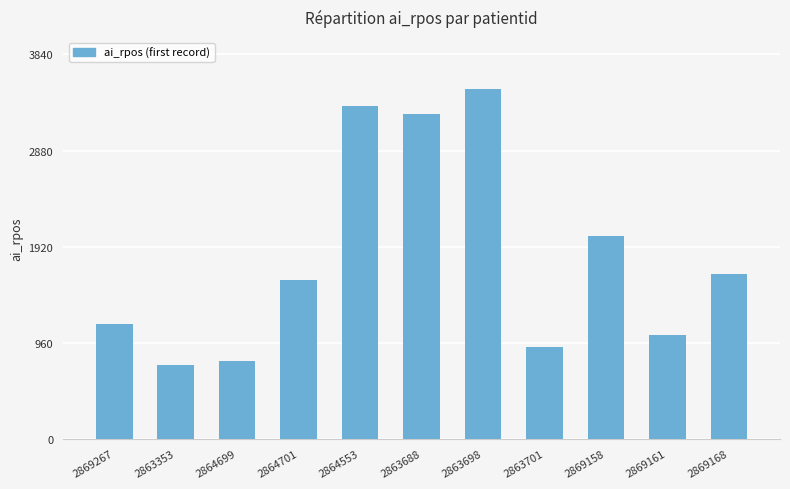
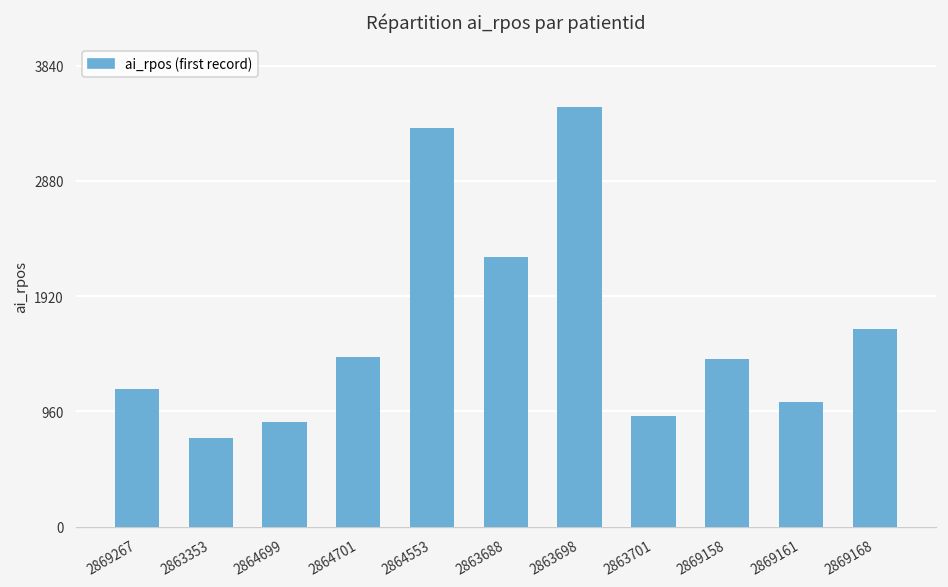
2864699: 780 -> 870
2864701: 1590 -> 1420
2863688: 3250 -> 2240
2869158: 2030 -> 1400
